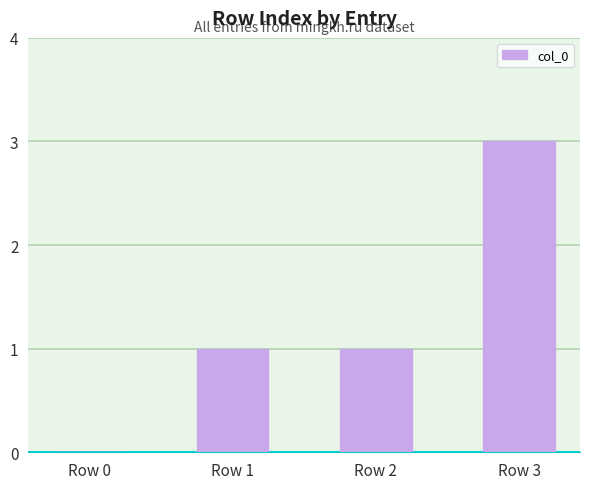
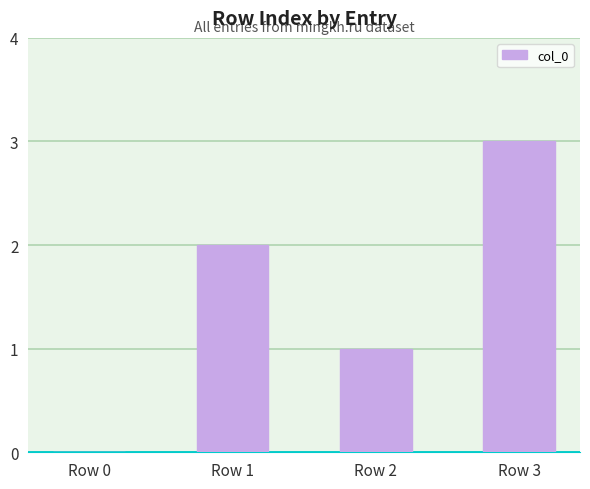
Row 1: 1 -> 2
